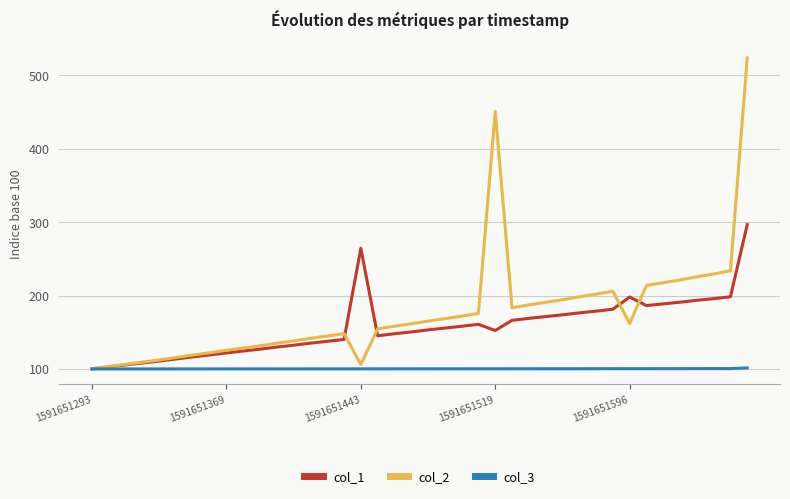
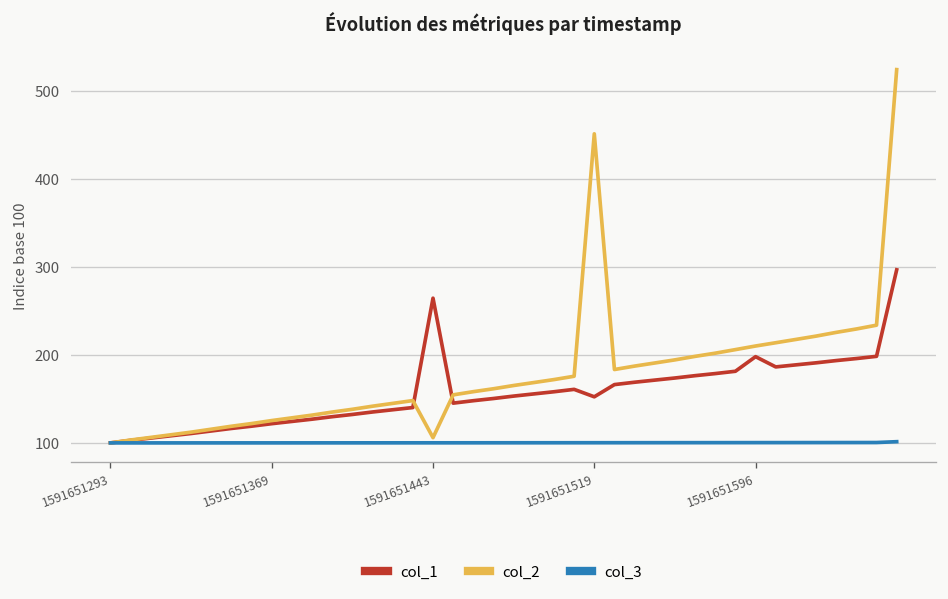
col_2, 1591651596: 160 -> 210
